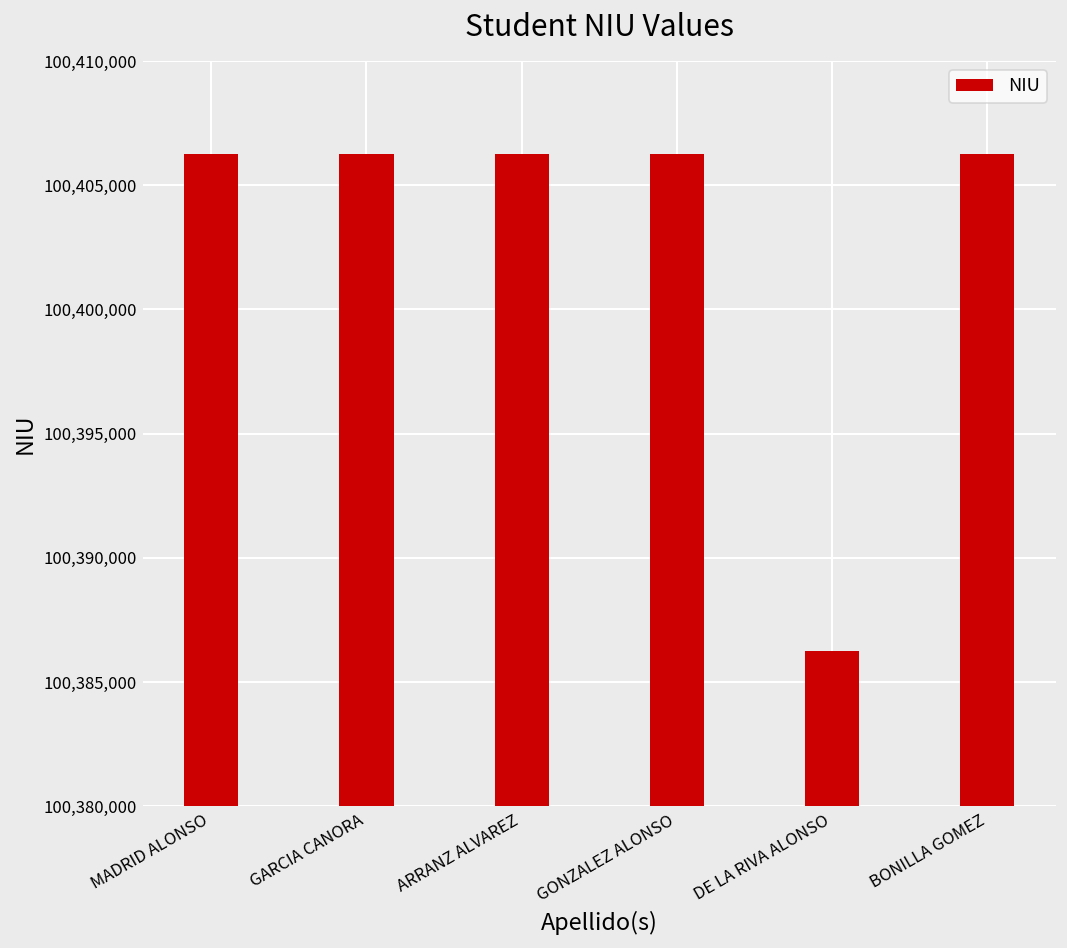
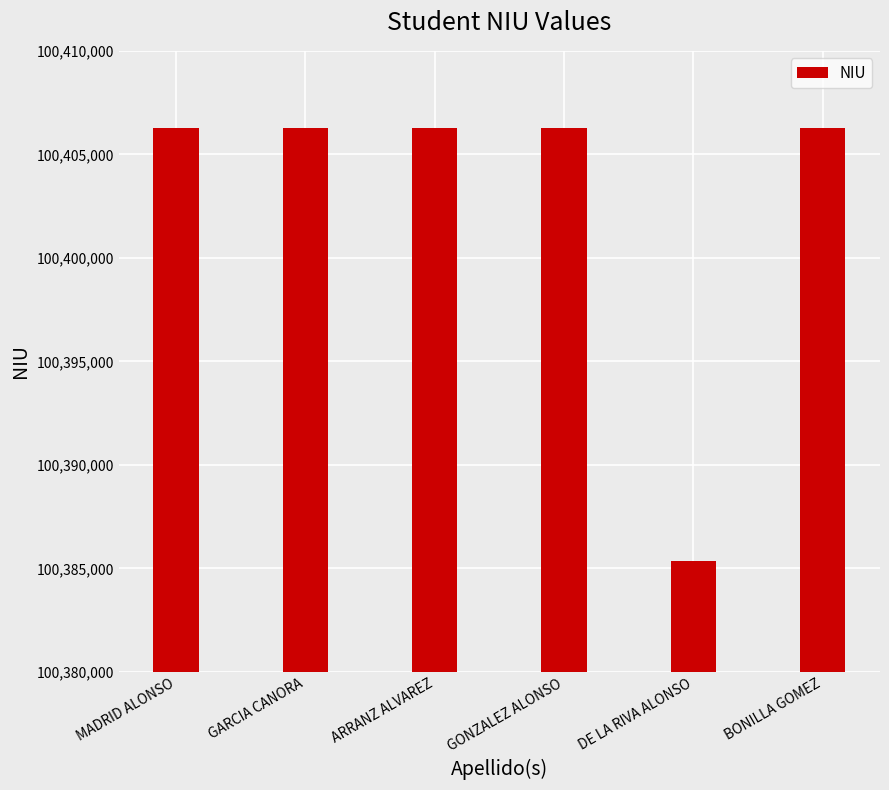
DE LA RIVA ALONSO: 100,386,300 -> 100,385,300
